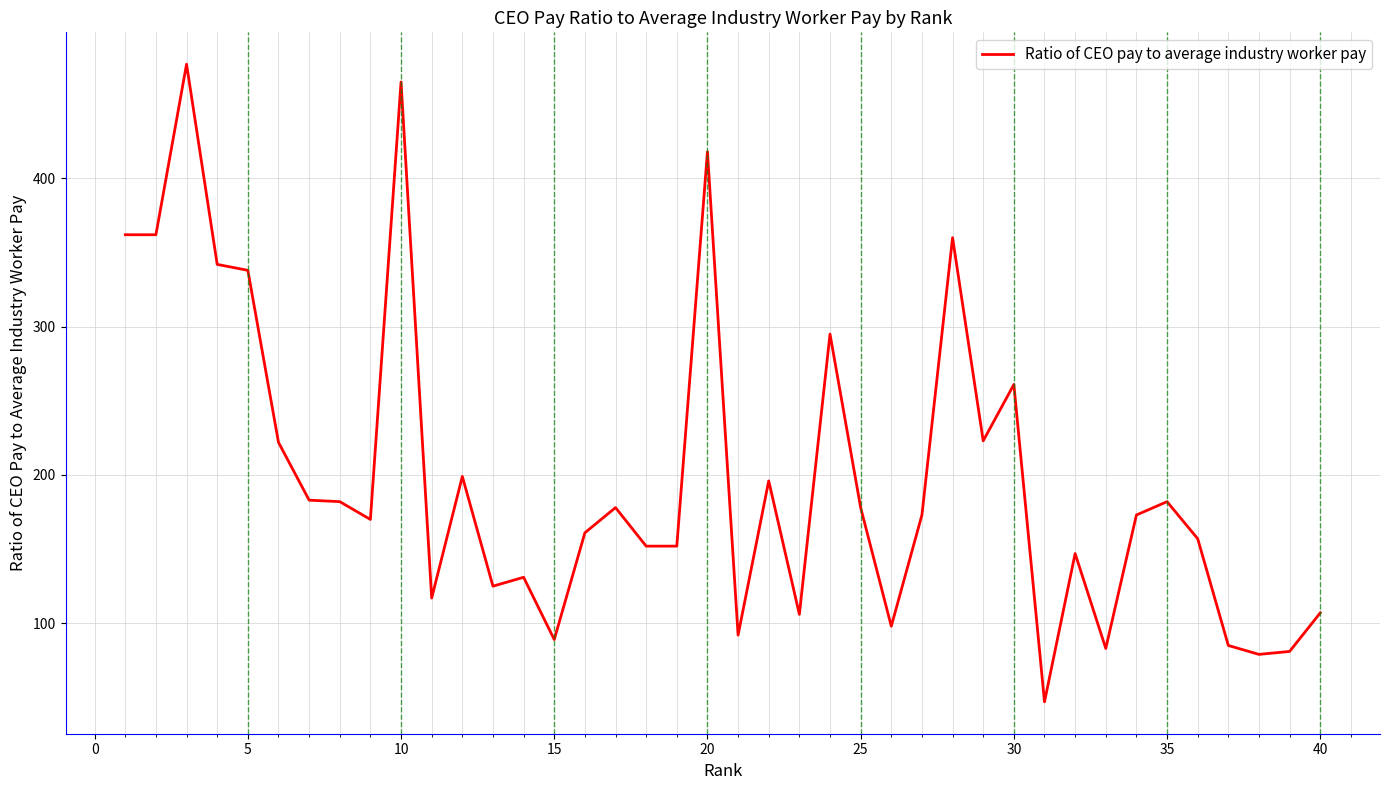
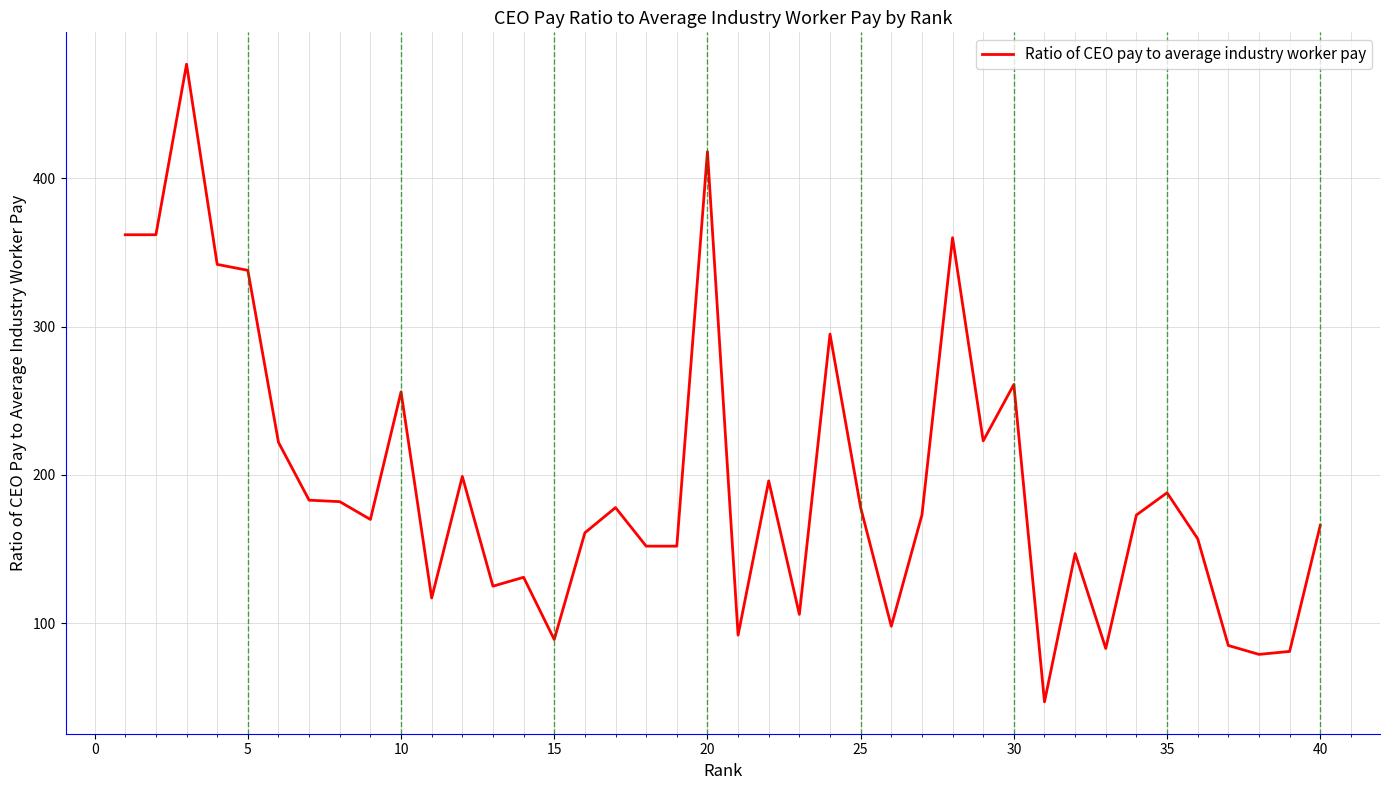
10: 465 -> 256
35: 182 -> 188
40: 107 -> 166
